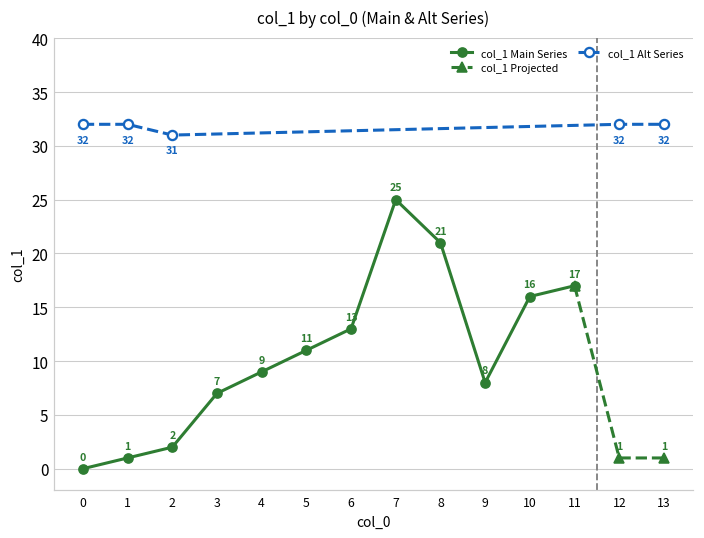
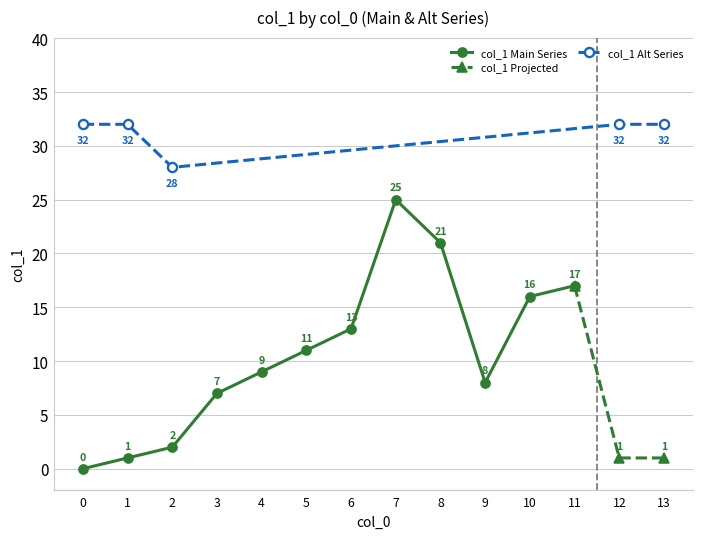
col_1 Alt Series, 2: 31 -> 28
